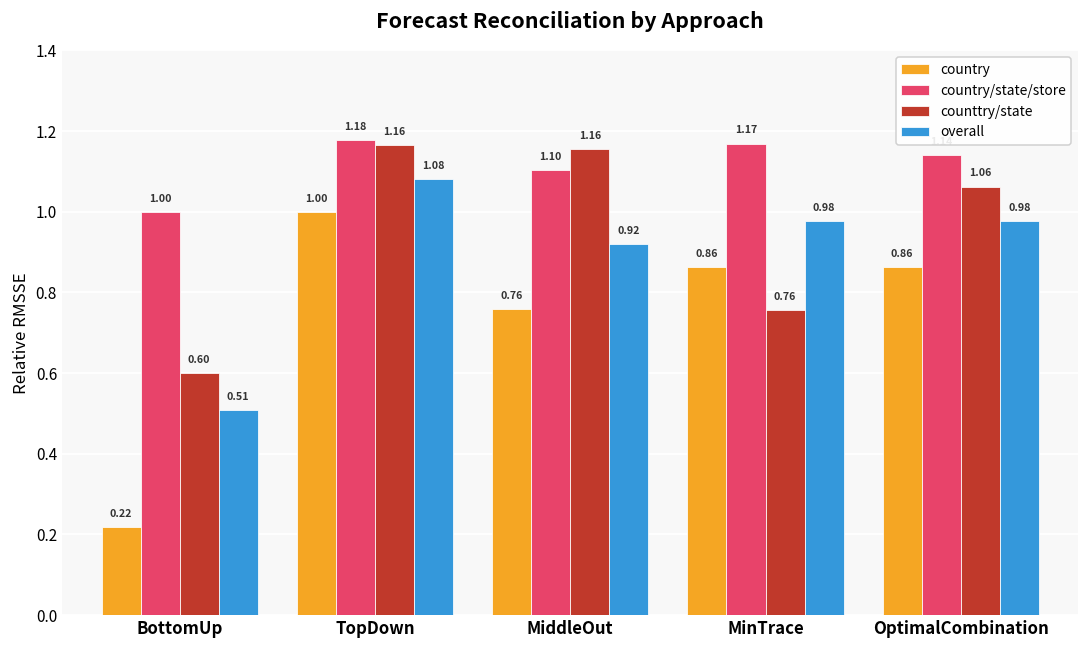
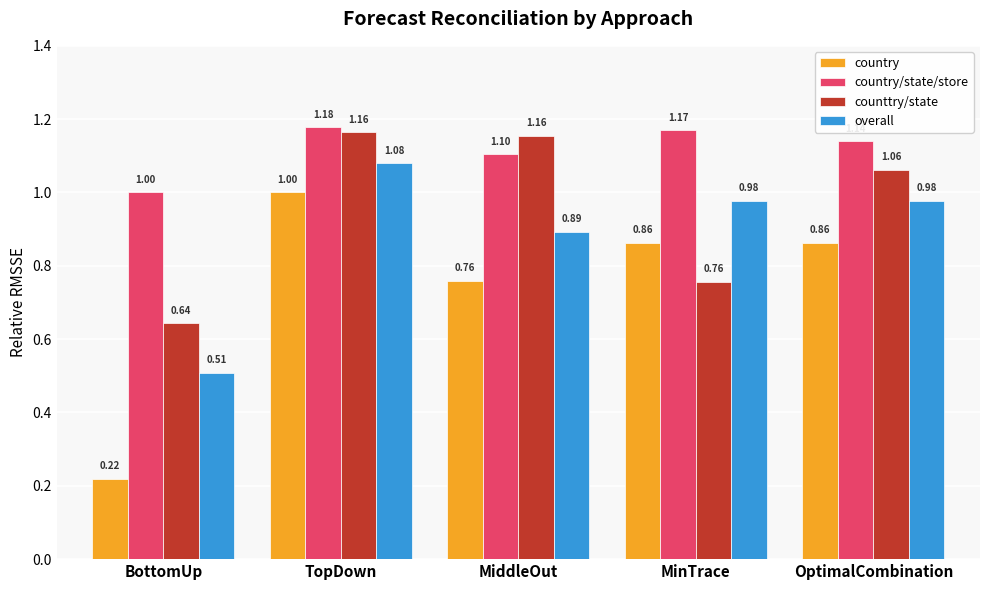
counttry/state, BottomUp: 0.60 -> 0.64
overall, MiddleOut: 0.92 -> 0.89
